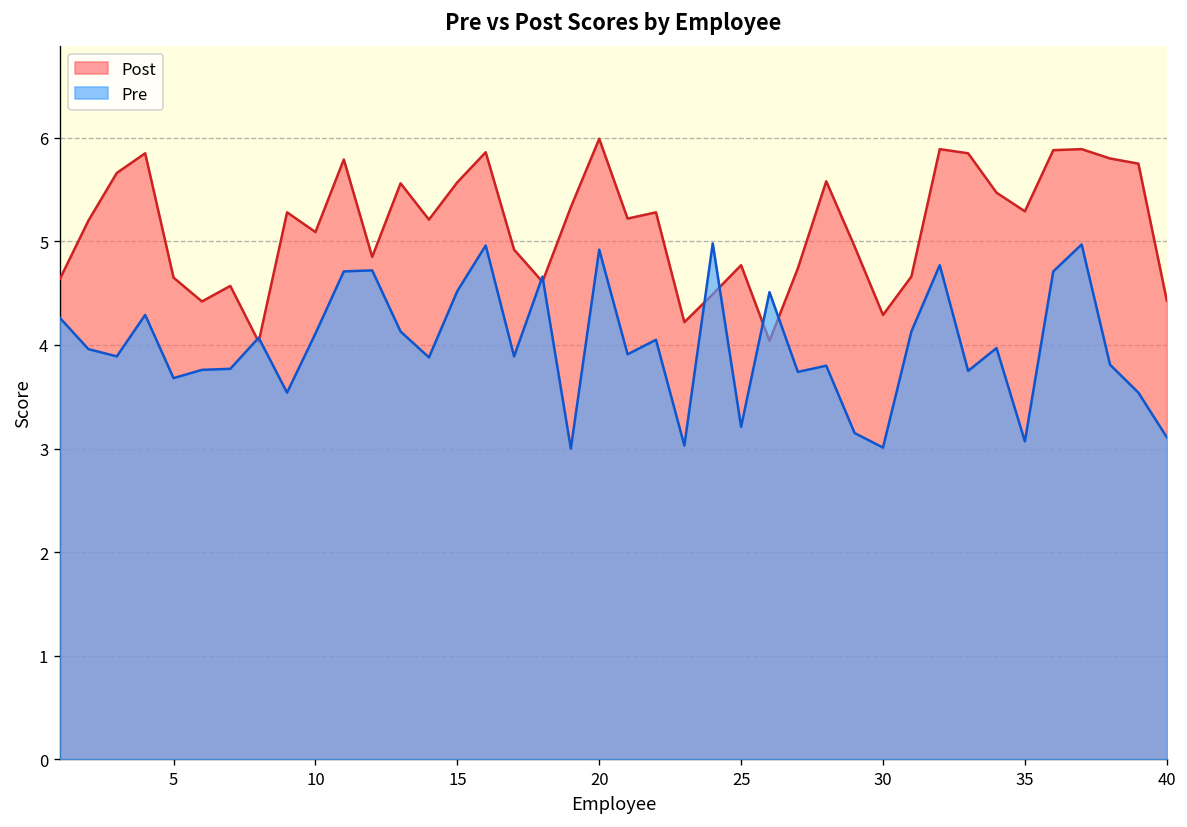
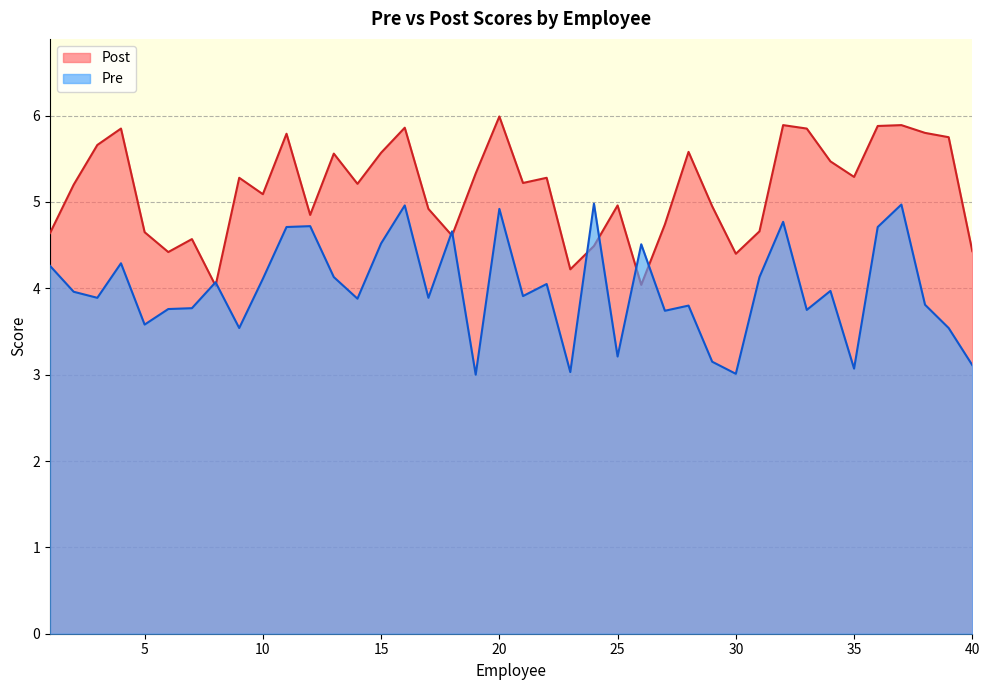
Pre, 5: 3.7 -> 3.6
Post, 25: 4.8 -> 5.0
Post, 30: 4.3 -> 4.4
